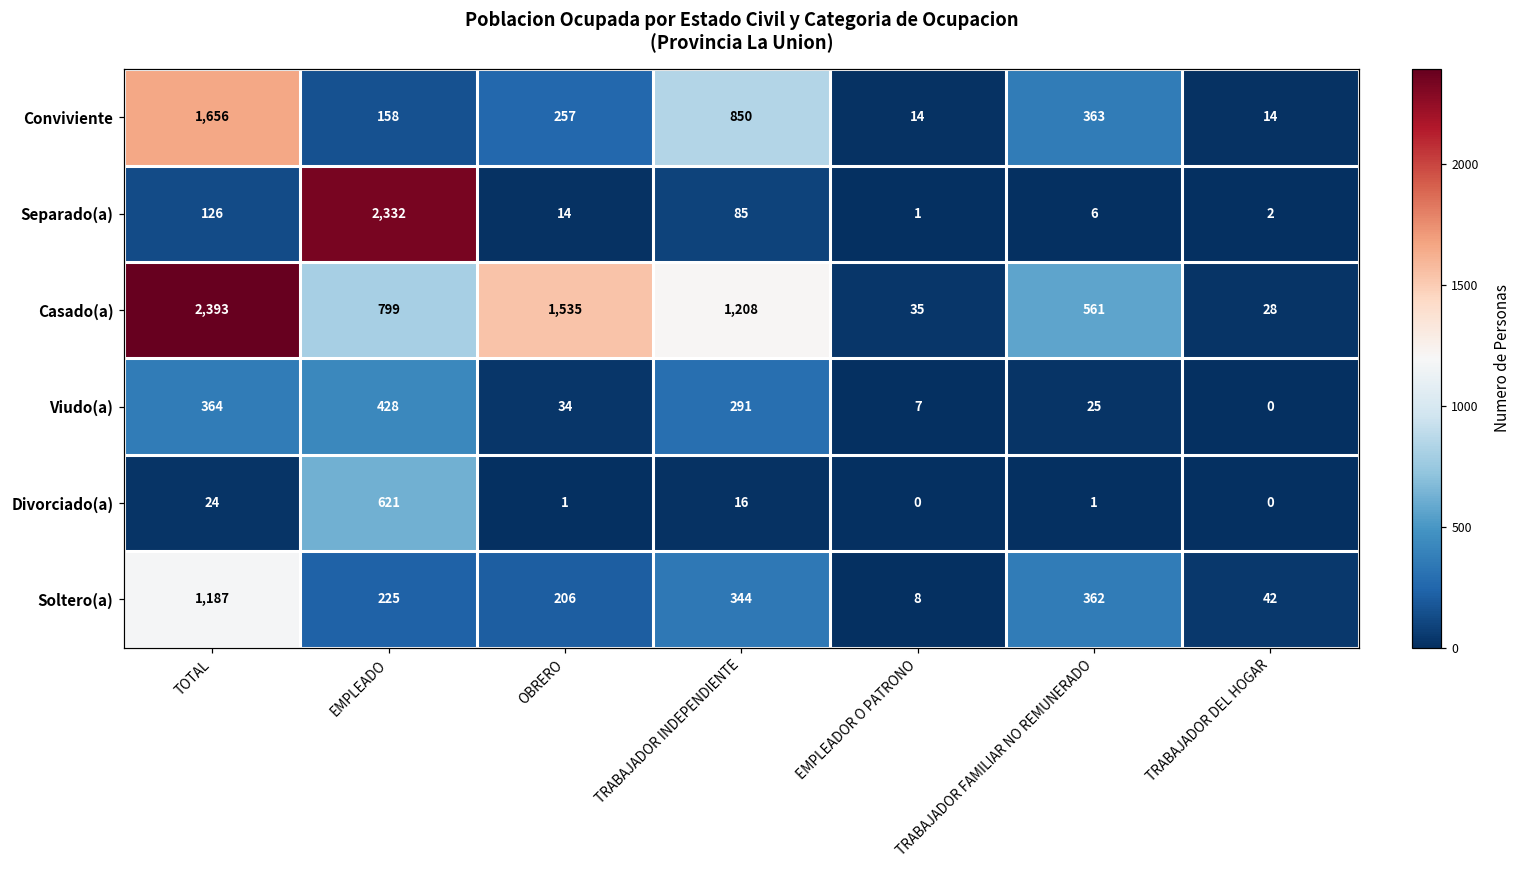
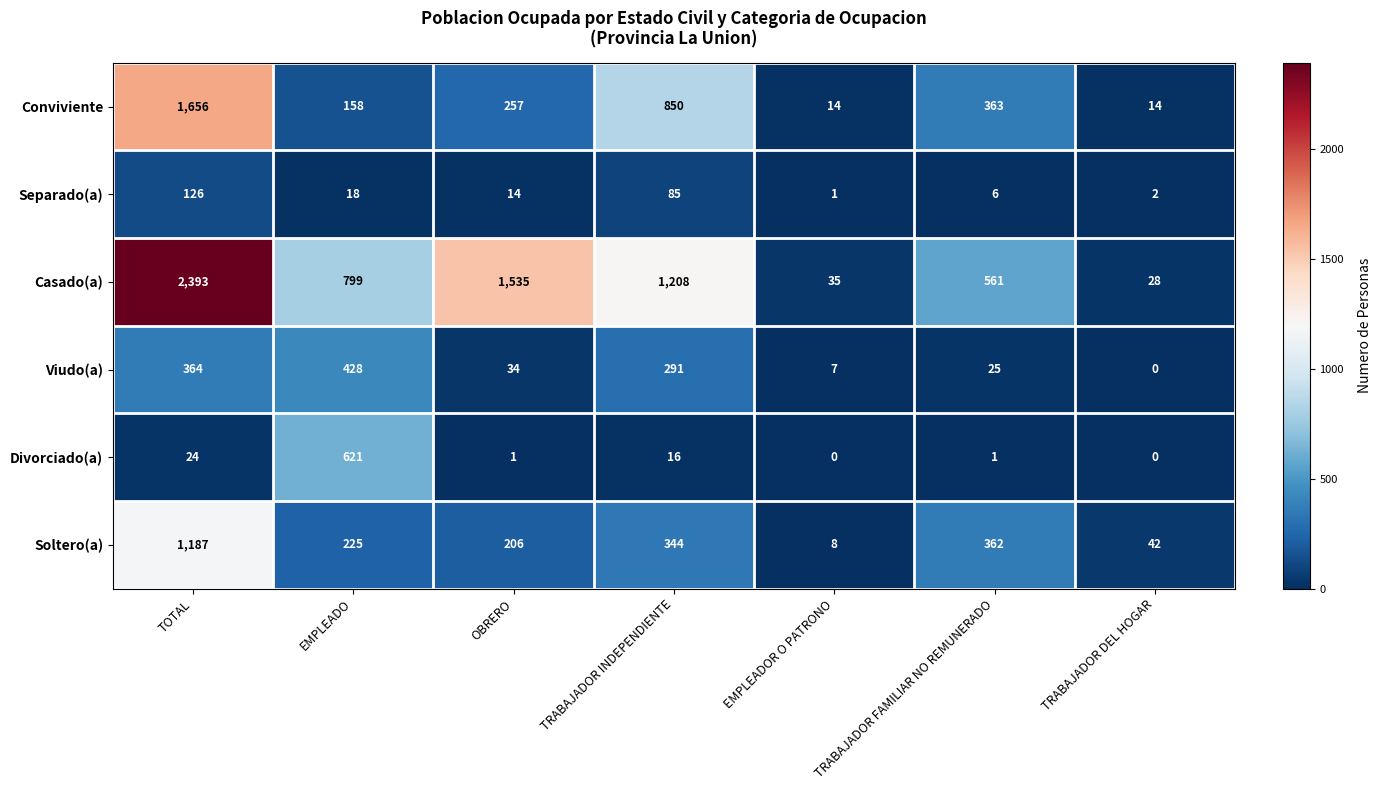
Separado(a), EMPLEADO: 2,332 -> 18
